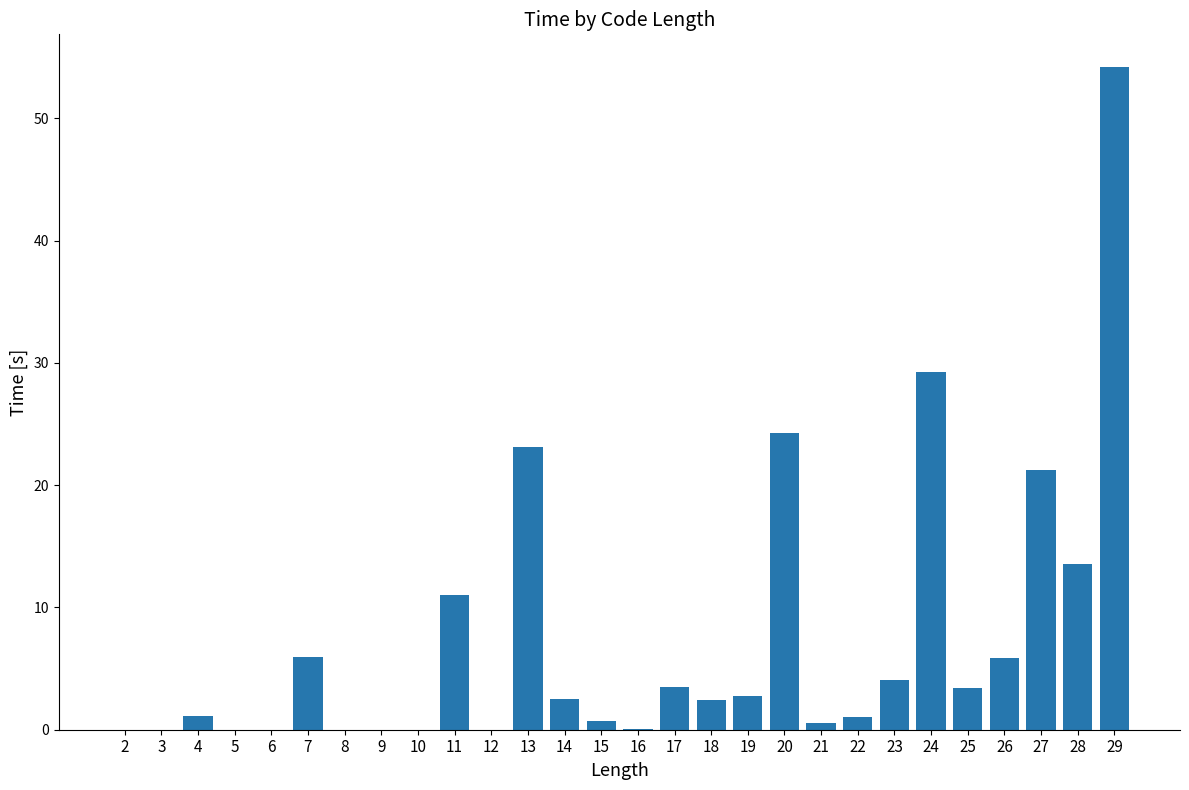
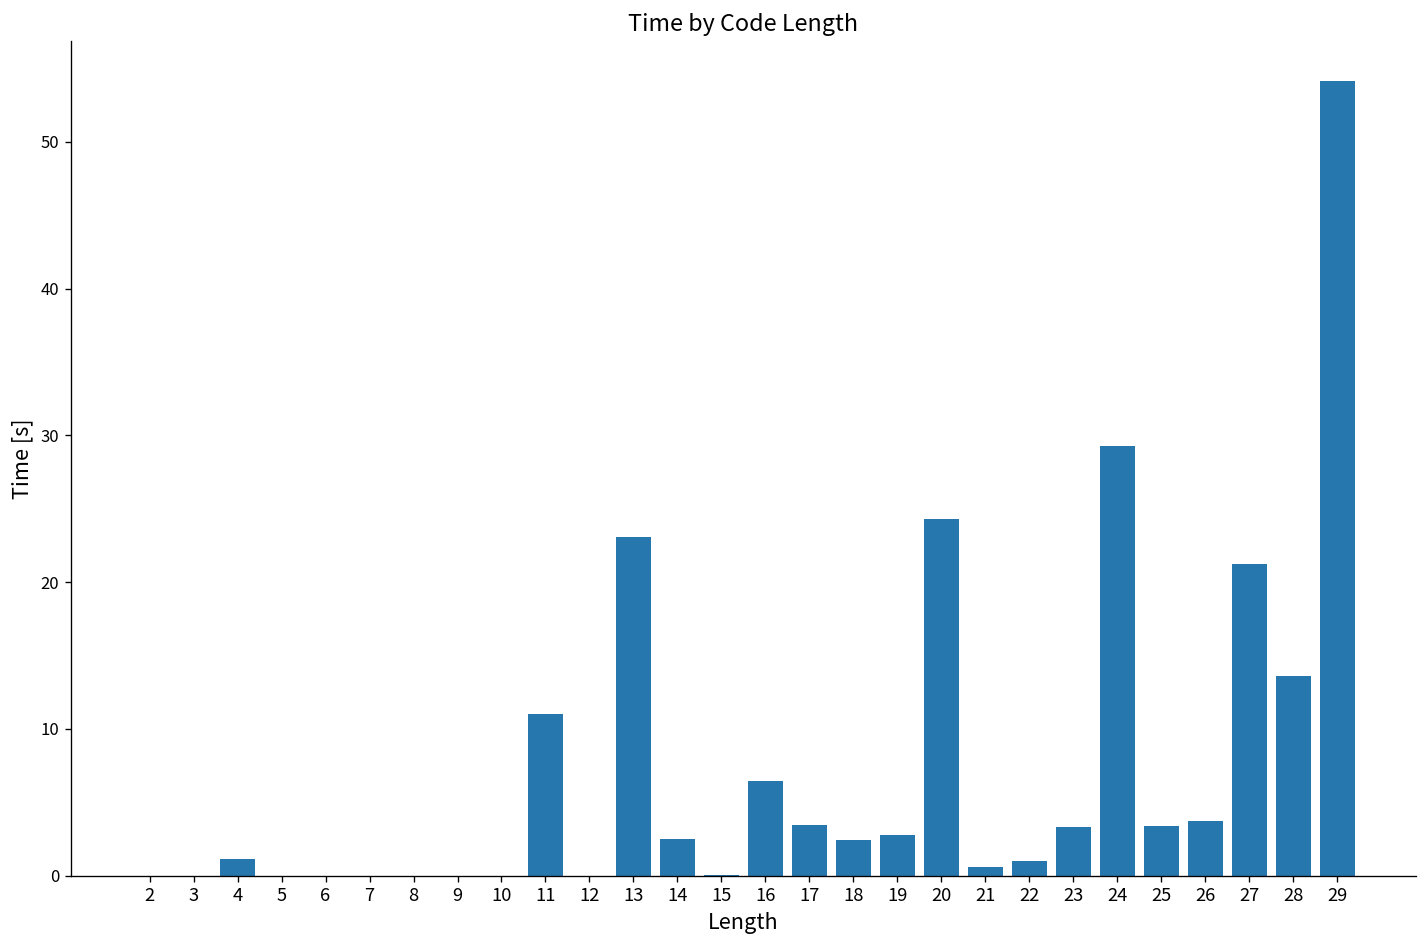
7: 5.9 -> 0.0
15: 0.7 -> 0.0
16: 0.0 -> 6.4
23: 4.1 -> 3.3
26: 5.9 -> 3.7
